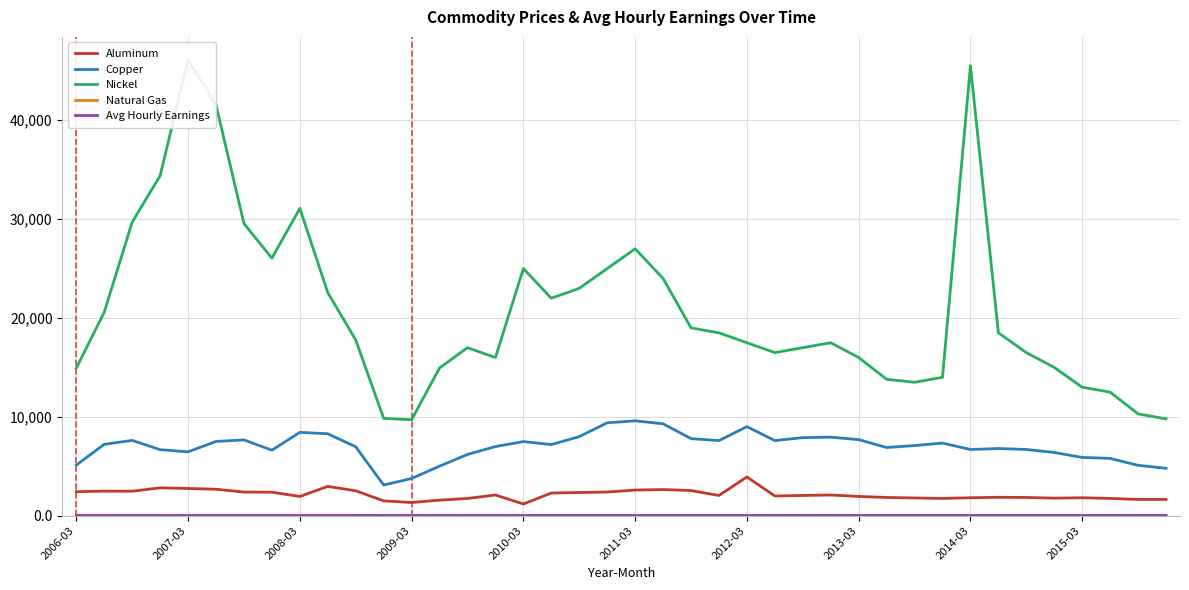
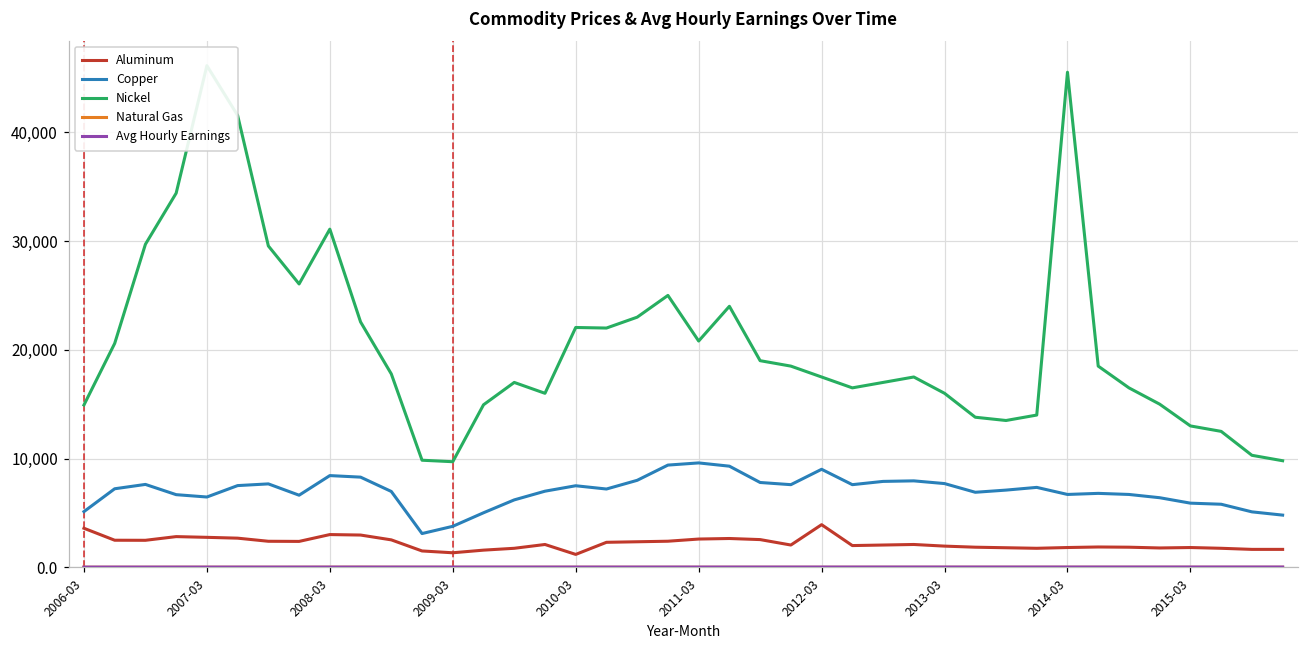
Aluminum, 2006-03: 2,000 -> 4,000
Aluminum, 2008-03: 2,000 -> 3,000
Nickel, 2010-03: 25,000 -> 22,000
Nickel, 2011-03: 27,000 -> 21,000
